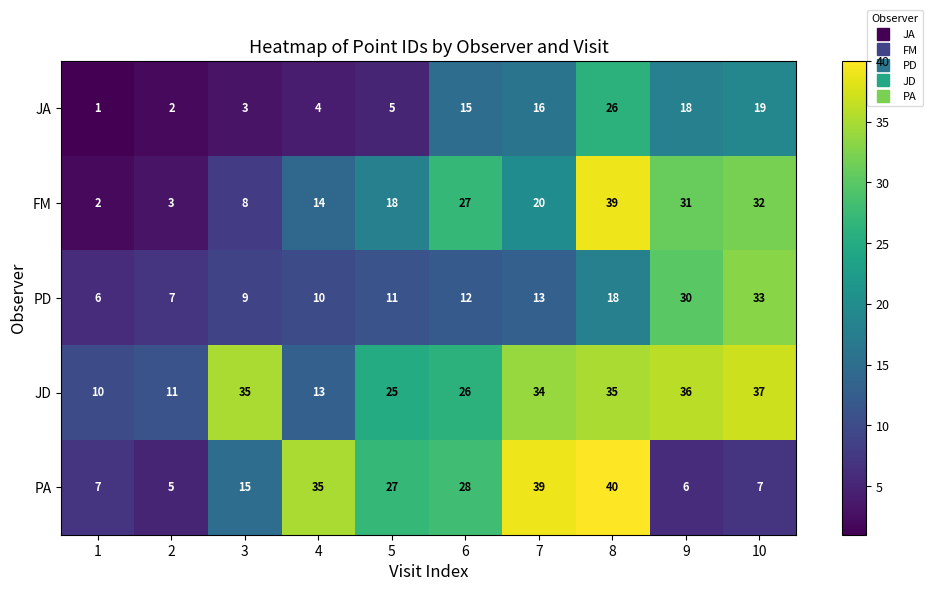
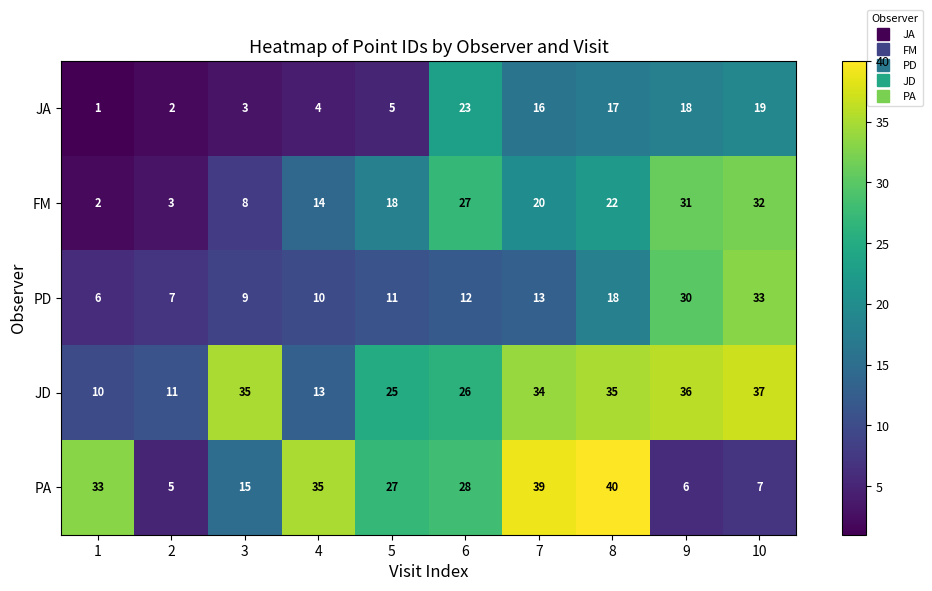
JA, 6: 15 -> 23
JA, 8: 26 -> 17
FM, 8: 39 -> 22
PA, 1: 7 -> 33
